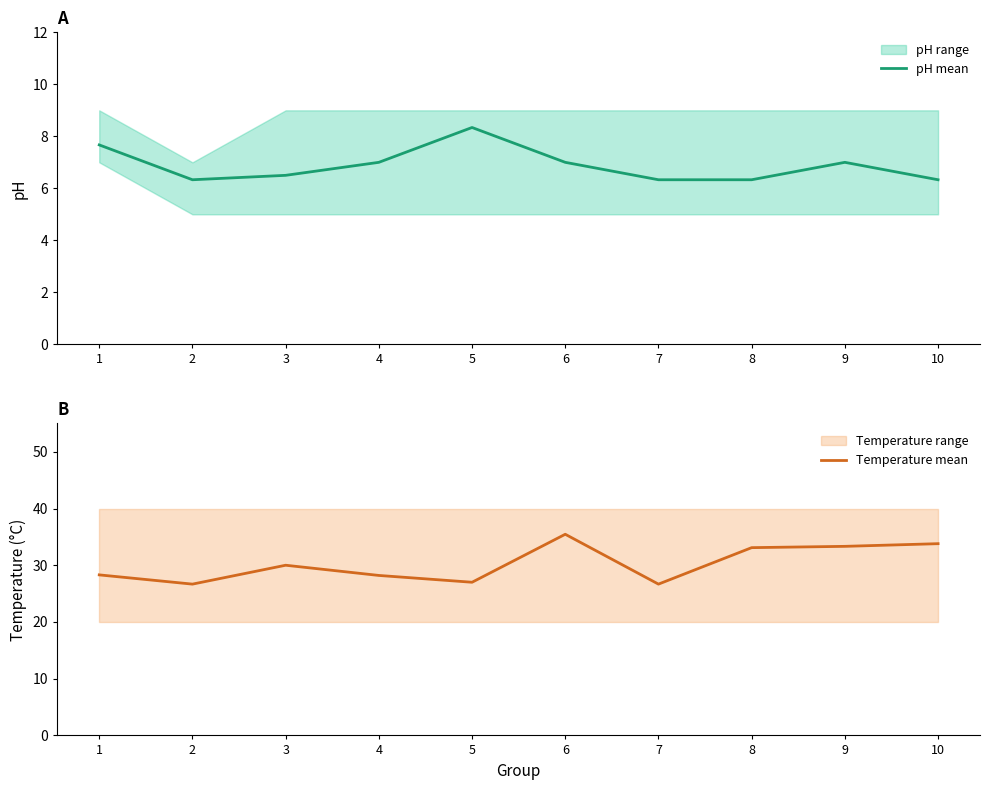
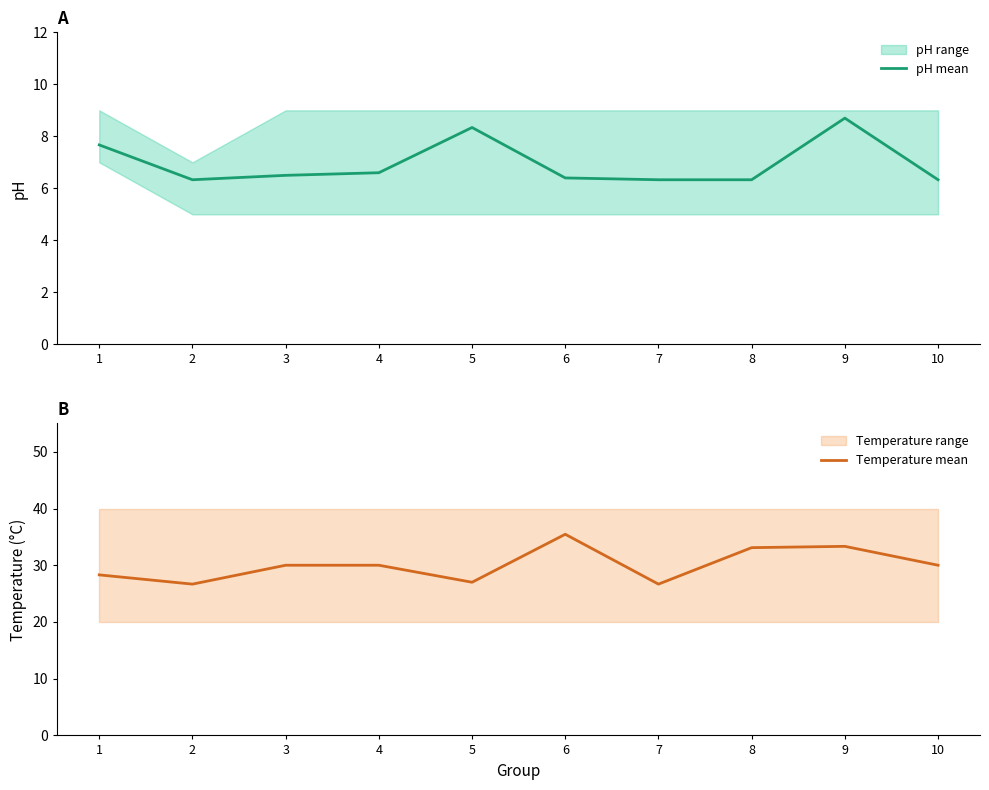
A, pH mean, 4: 7.0 -> 6.6
A, pH mean, 6: 7.0 -> 6.4
A, pH mean, 9: 7.0 -> 8.7
B, Temperature mean, 4: 28 -> 30
B, Temperature mean, 10: 34 -> 30
